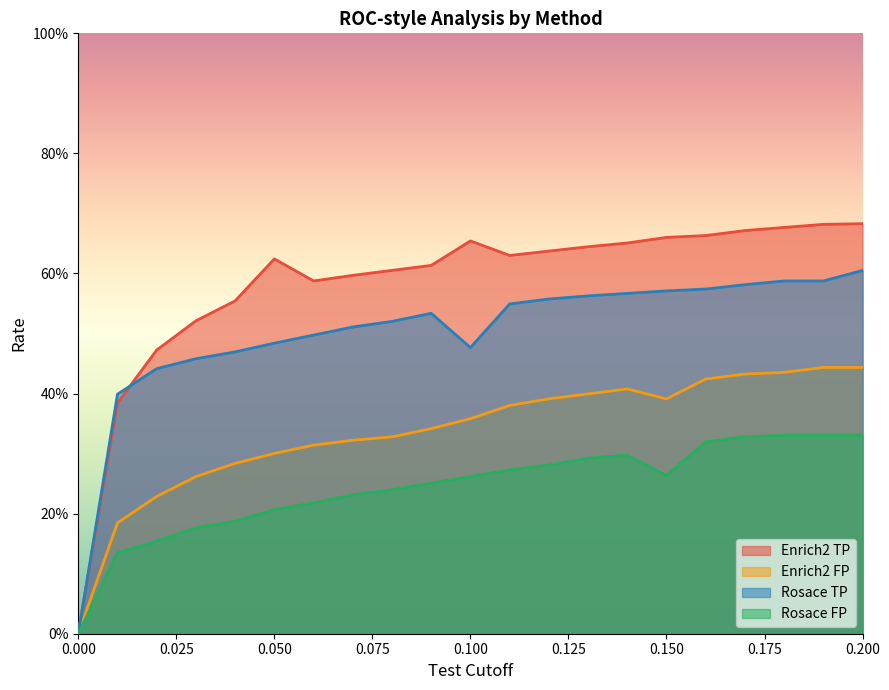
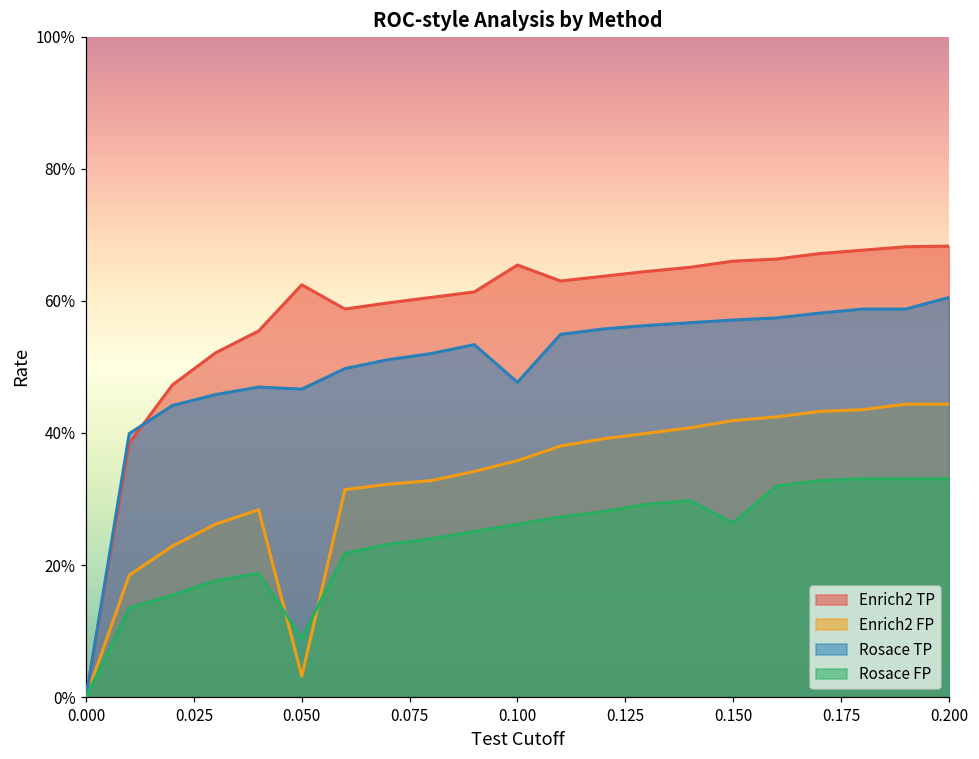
Enrich2 FP, 0.050: 30% -> 3%
Rosace TP, 0.050: 48% -> 47%
Rosace FP, 0.050: 21% -> 9%
Enrich2 FP, 0.150: 39% -> 42%
